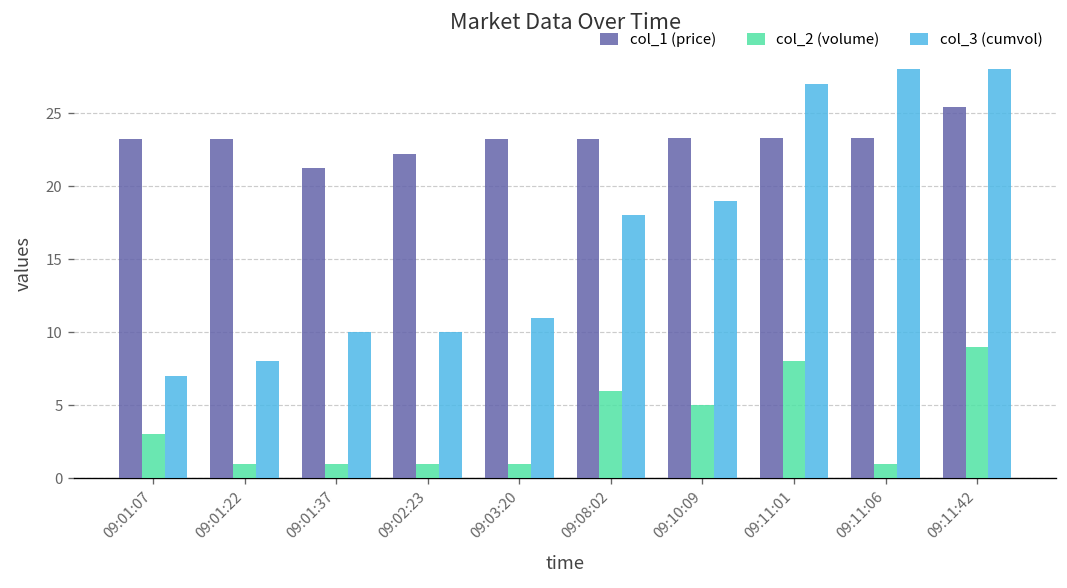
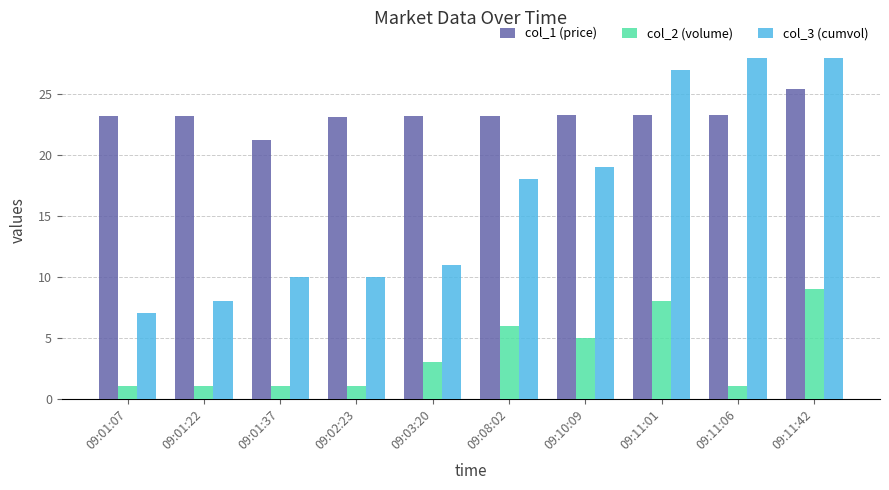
col_2 (volume), 09:01:07: 3 -> 1
col_1 (price), 09:02:23: 22.2 -> 23.2
col_2 (volume), 09:03:20: 1 -> 3
